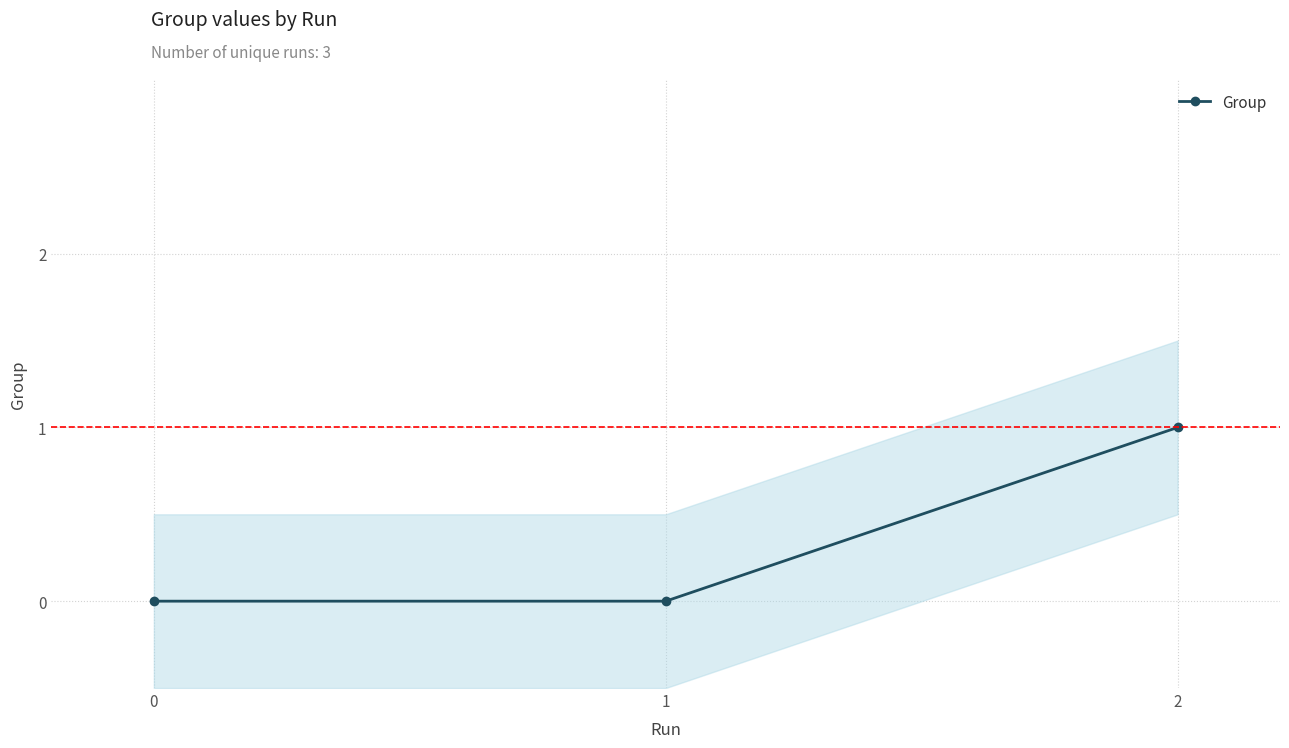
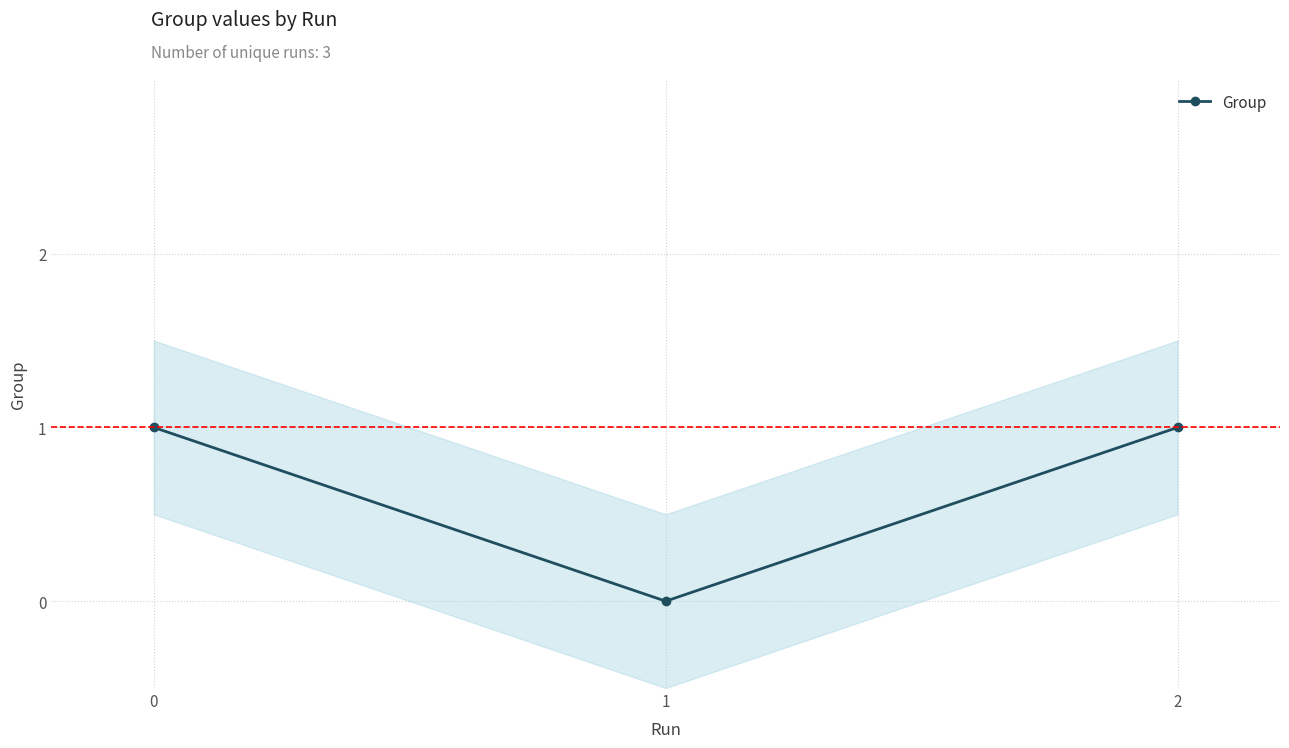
Group, 0: 0 -> 1
